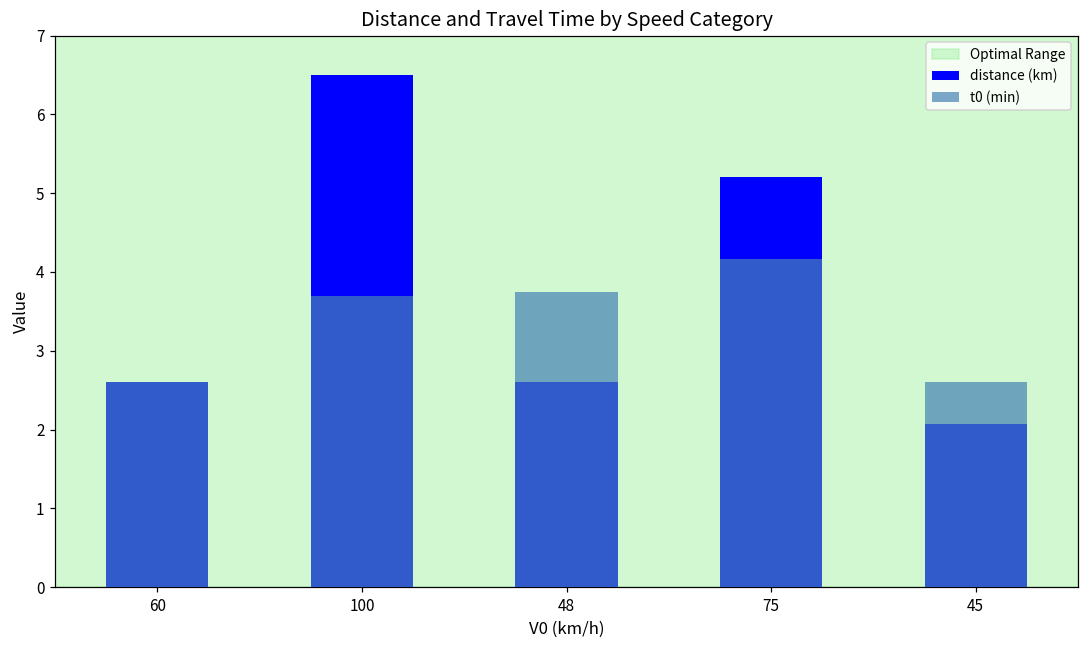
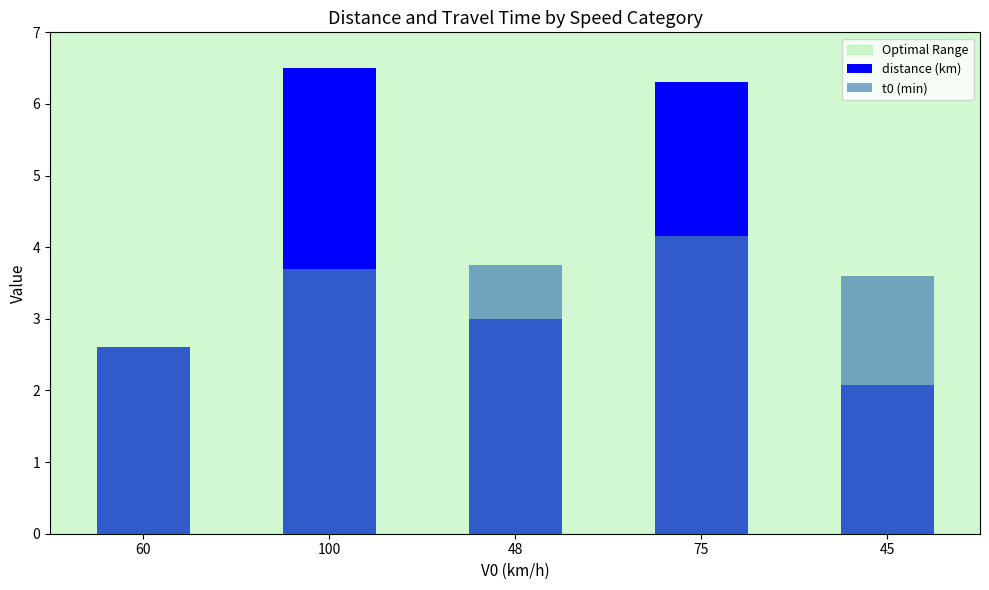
distance (km), 48: 2.6 -> 3.0
distance (km), 75: 5.2 -> 6.3
t0 (min), 45: 2.6 -> 3.6
